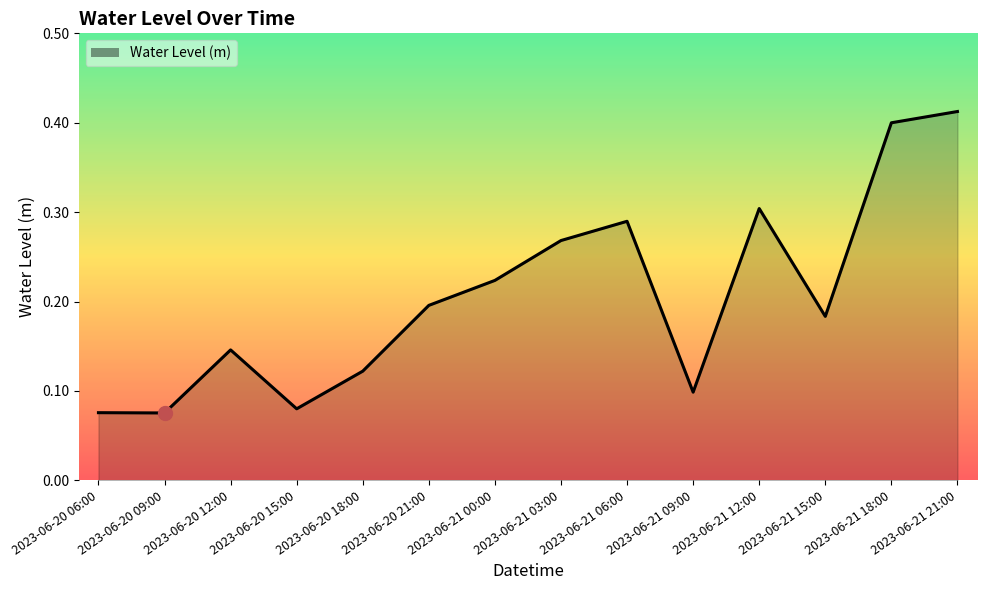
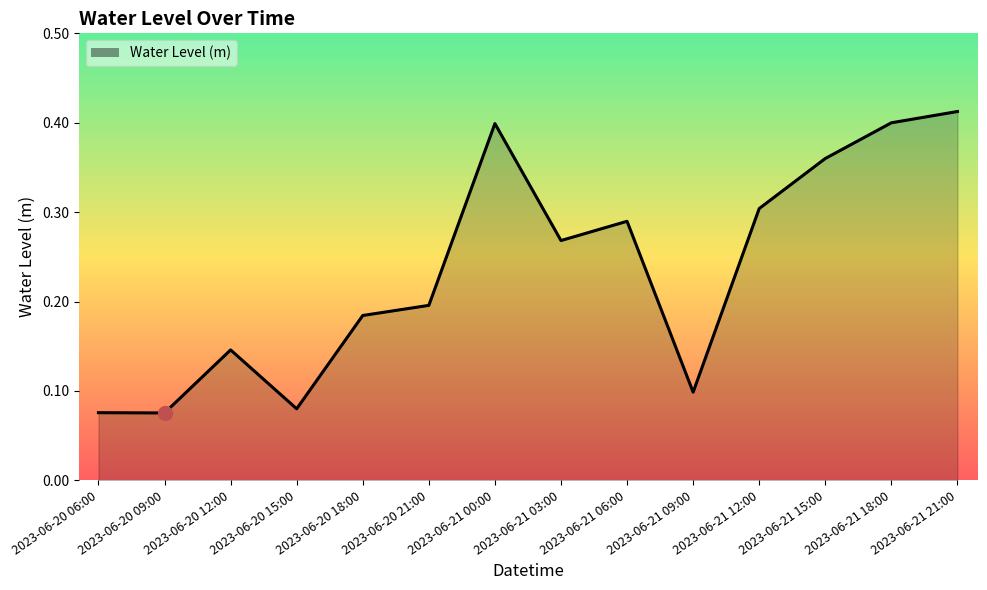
Water Level (m), 2023-06-20 18:00: 0.12 -> 0.18
Water Level (m), 2023-06-21 00:00: 0.22 -> 0.40
Water Level (m), 2023-06-21 15:00: 0.18 -> 0.36
